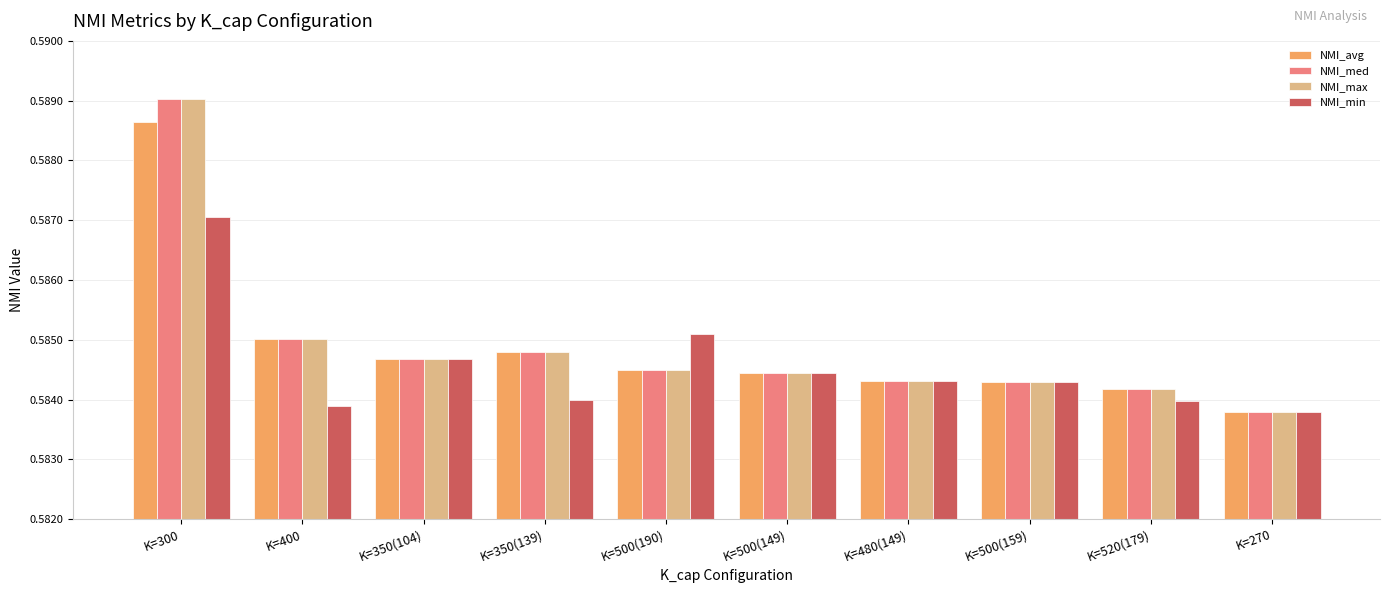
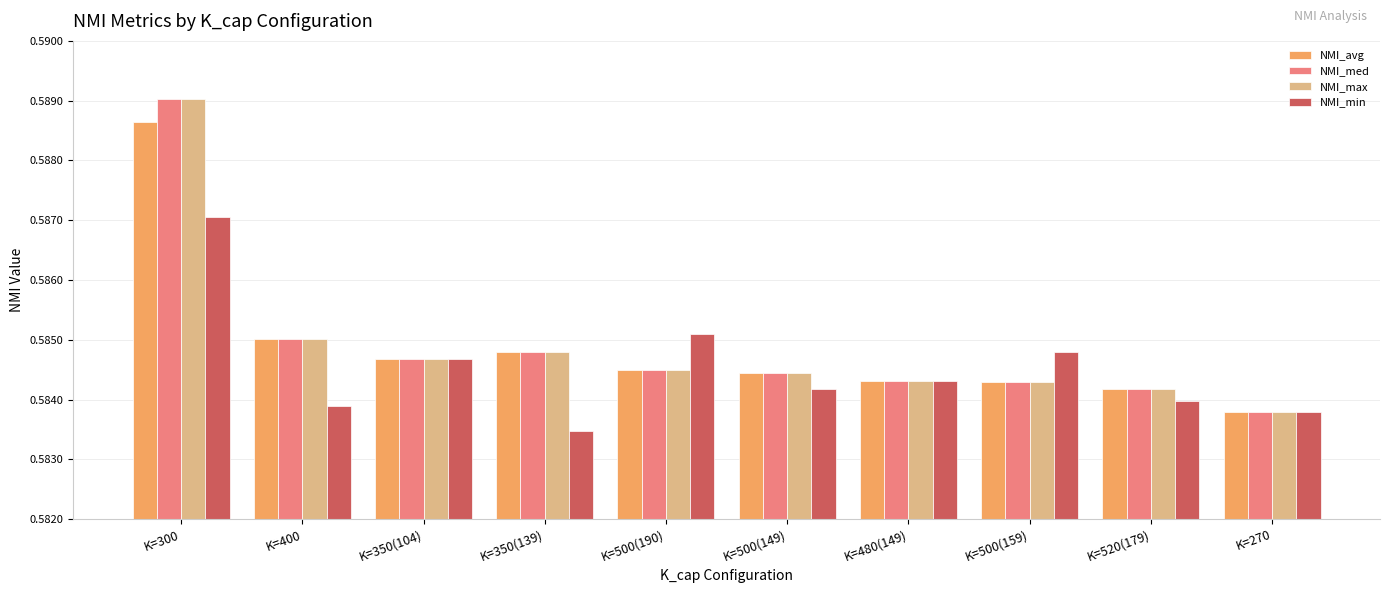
NMI_min, K=350(139): 0.5840 -> 0.5835
NMI_min, K=500(149): 0.5844 -> 0.5842
NMI_min, K=500(159): 0.5843 -> 0.5848
